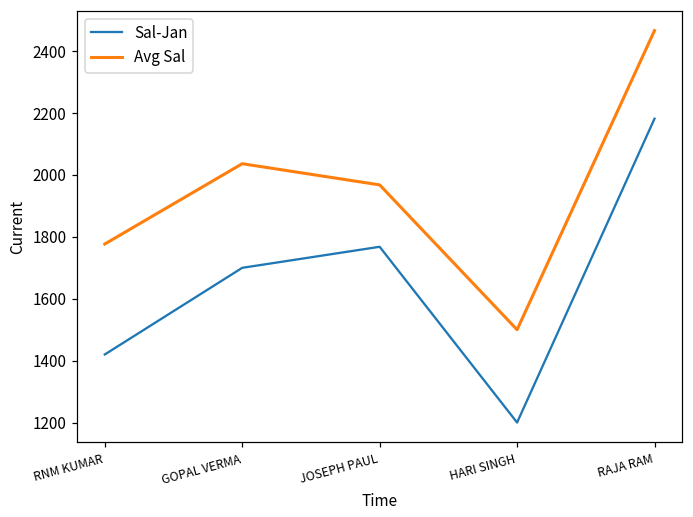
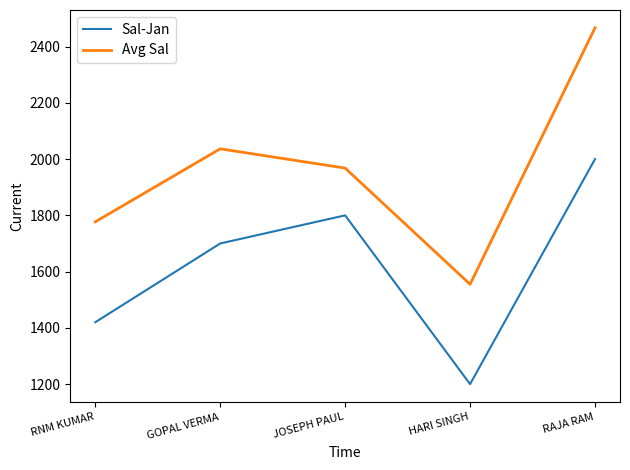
Sal-Jan, JOSEPH PAUL: 1770 -> 1800
Avg Sal, HARI SINGH: 1500 -> 1560
Sal-Jan, RAJA RAM: 2180 -> 2000
